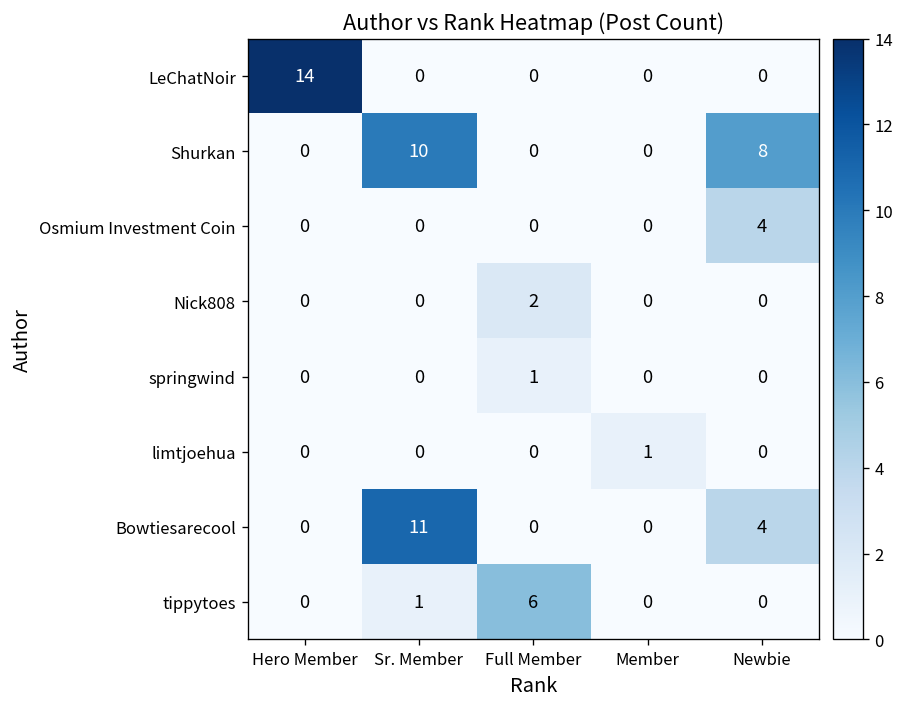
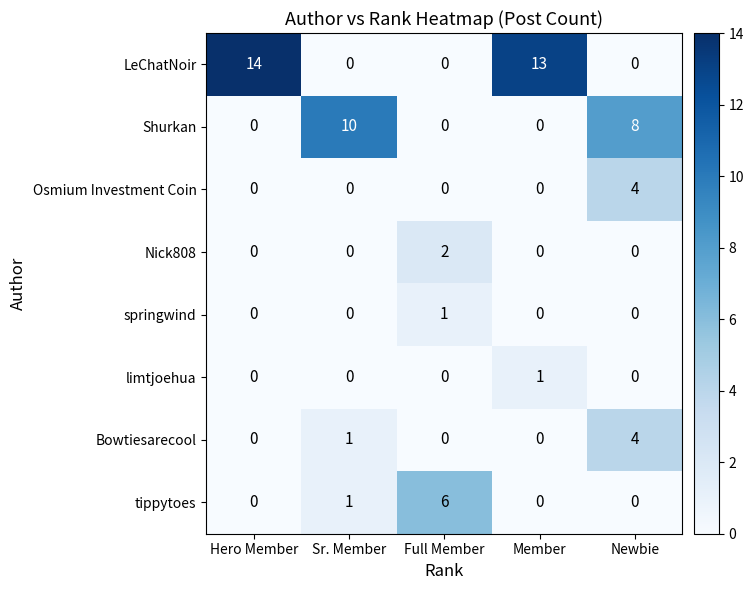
LeChatNoir, Member: 0 -> 13
Bowtiesarecool, Sr. Member: 11 -> 1
